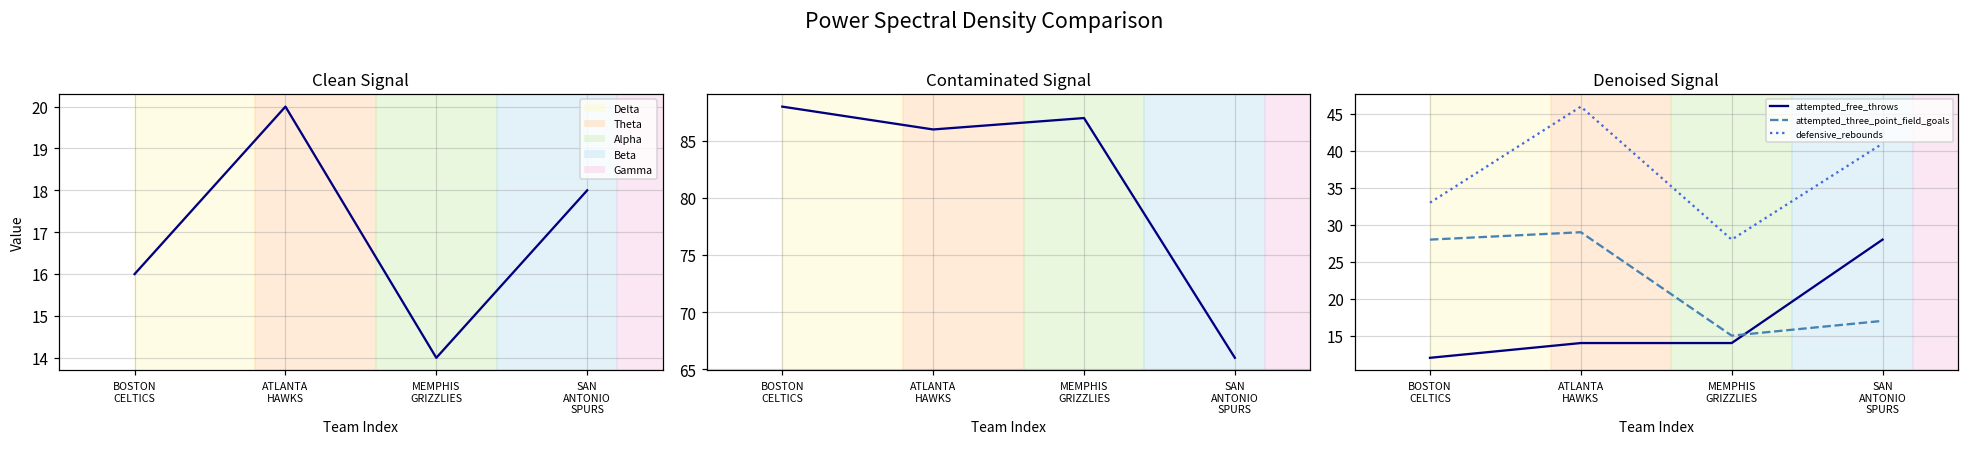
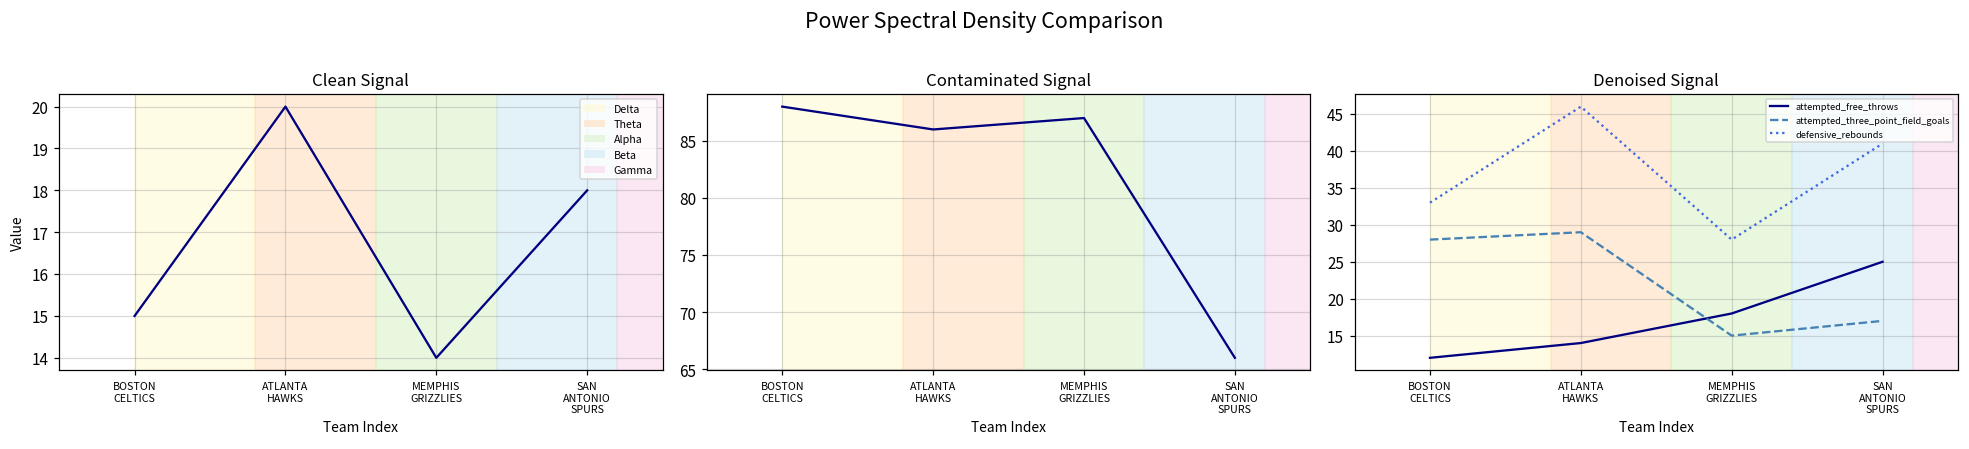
Clean Signal, BOSTON CELTICS: 16 -> 15
Denoised Signal, attempted_free_throws, MEMPHIS GRIZZLIES: 14 -> 18
Denoised Signal, attempted_free_throws, SAN ANTONIO SPURS: 28 -> 25
